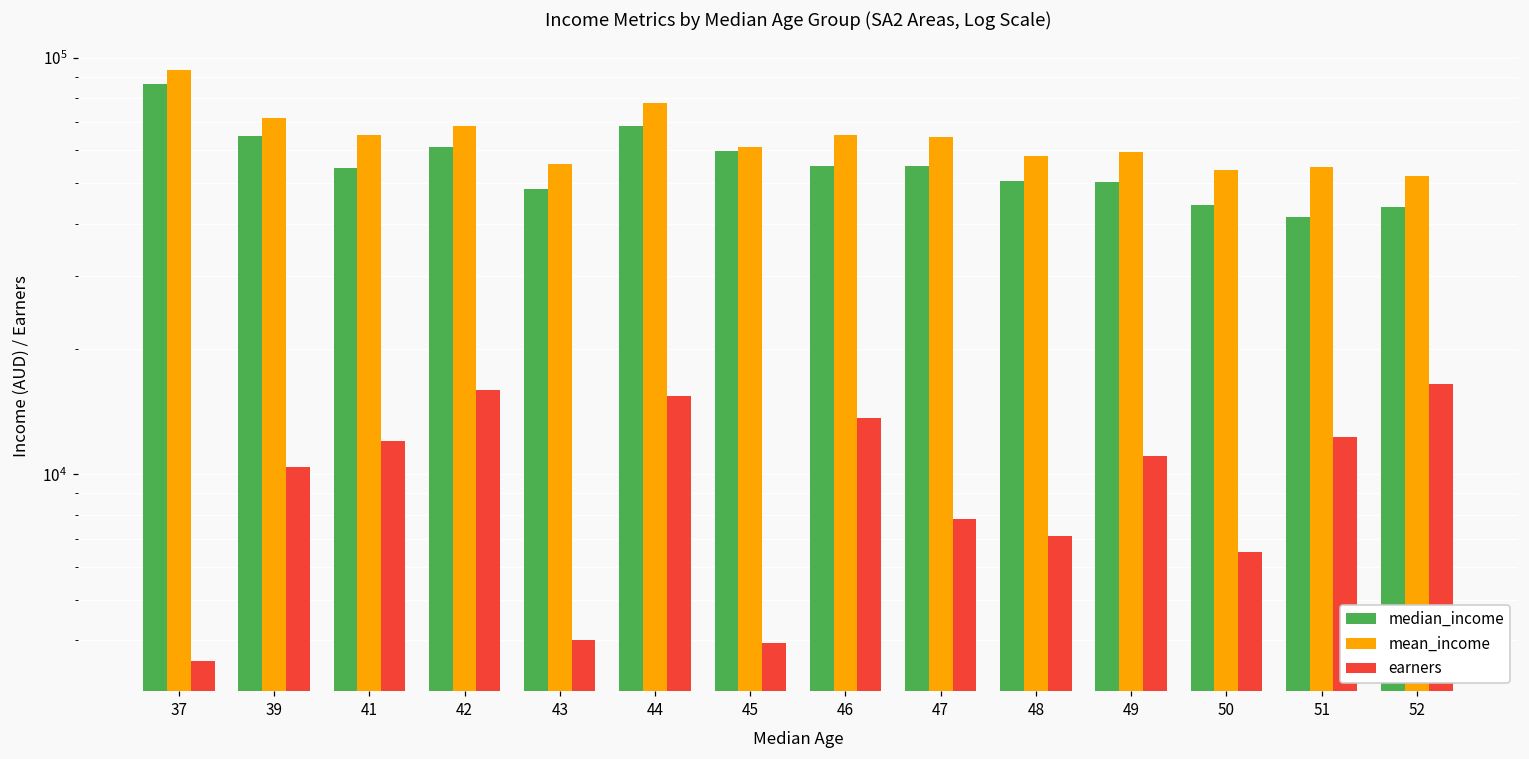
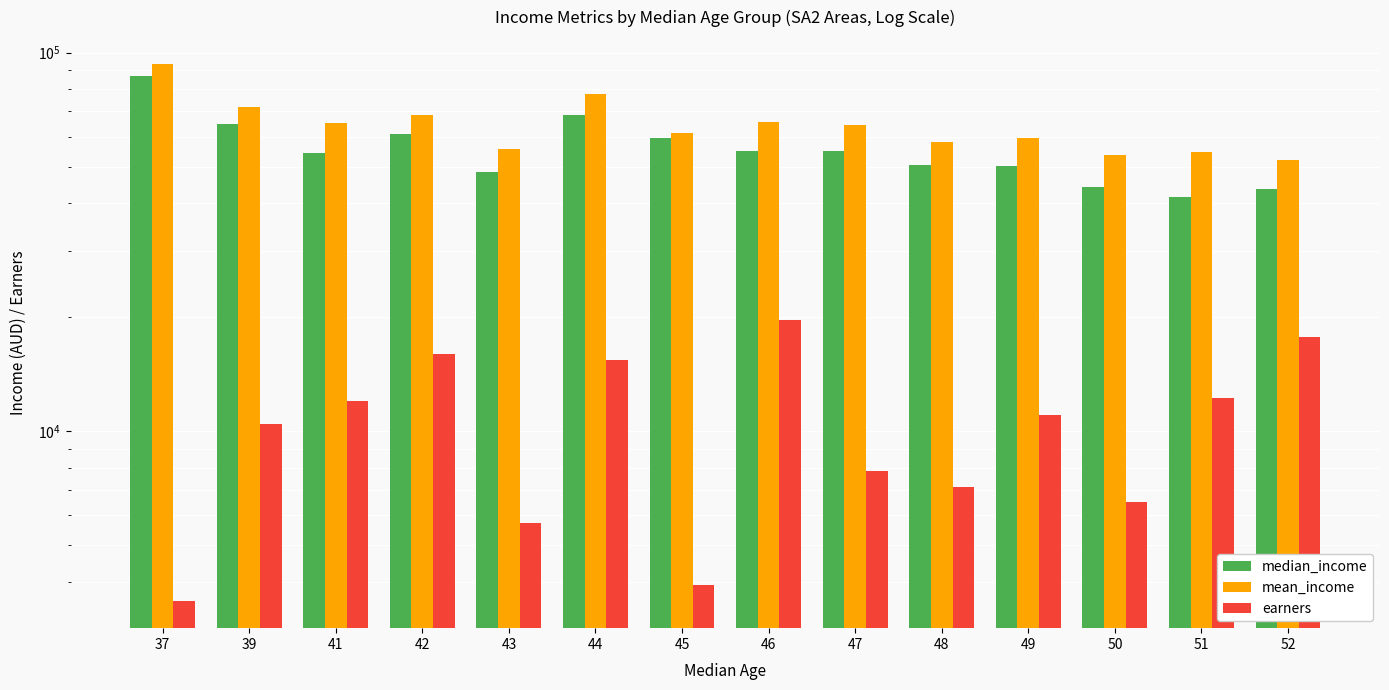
earners, 43: 4000 -> 5700
earners, 46: 13700 -> 20000
earners, 52: 16000 -> 18000
